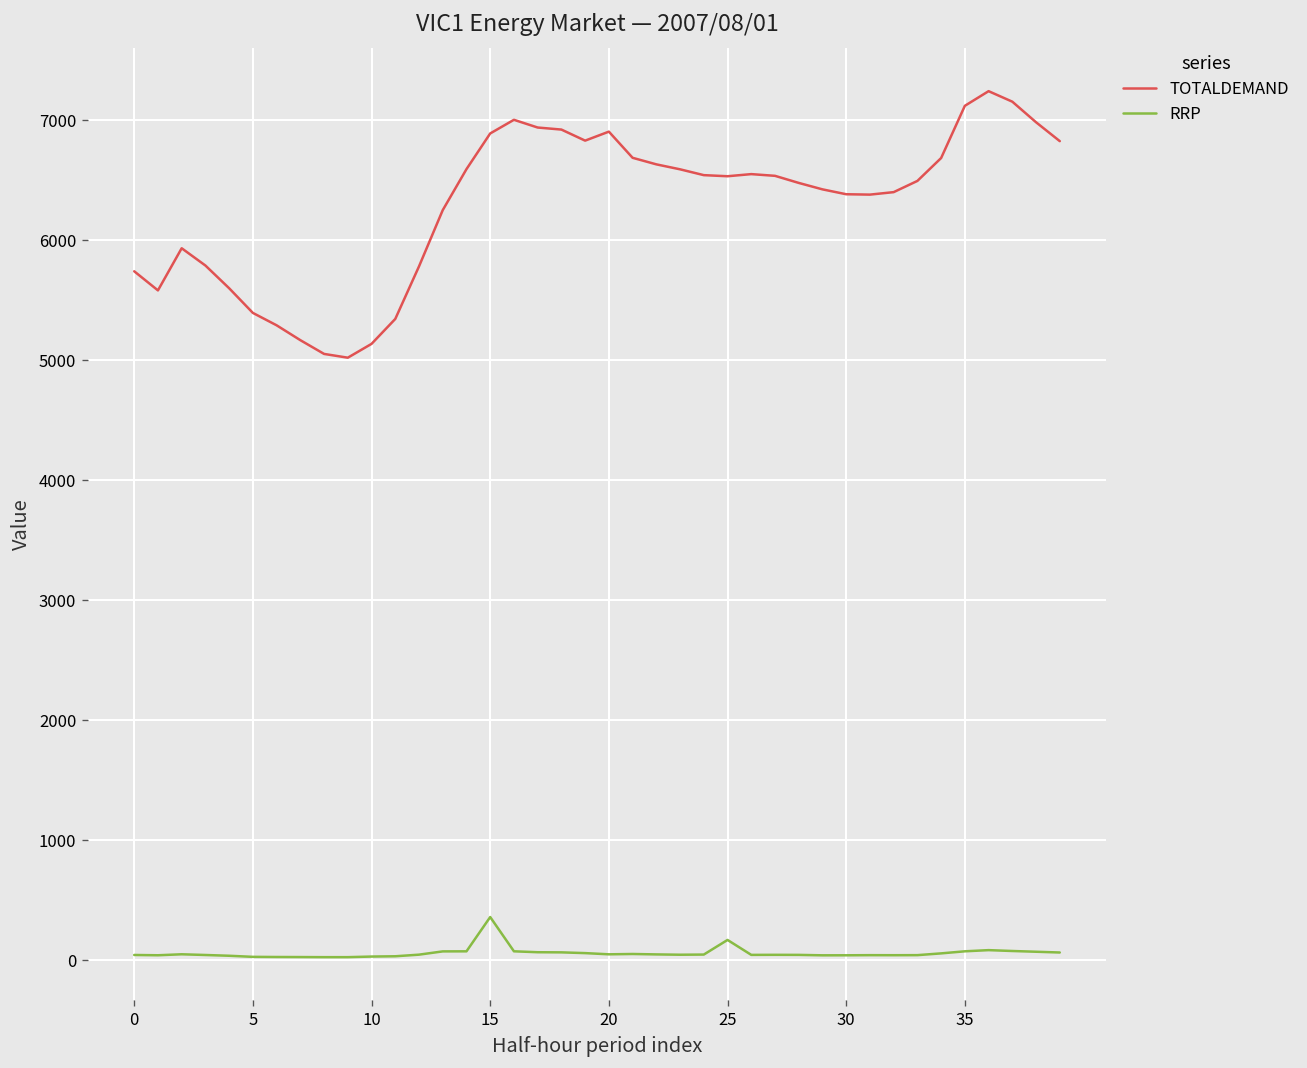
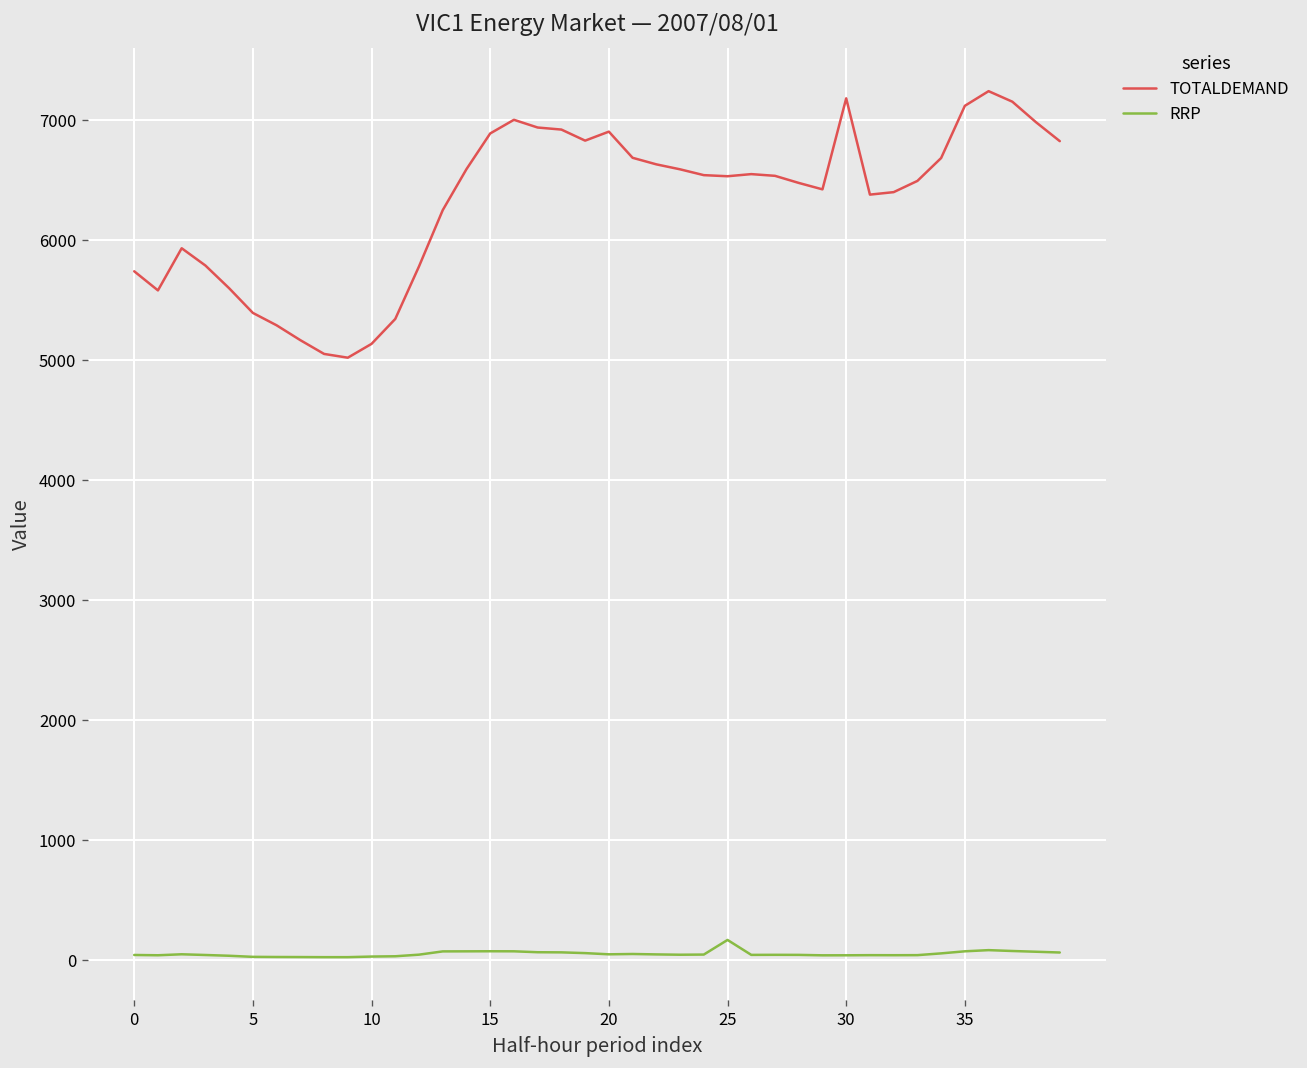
RRP, 15: 360 -> 80
TOTALDEMAND, 30: 6380 -> 7180
